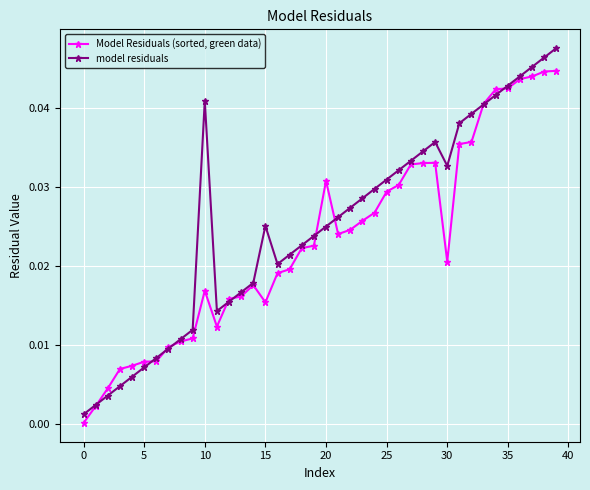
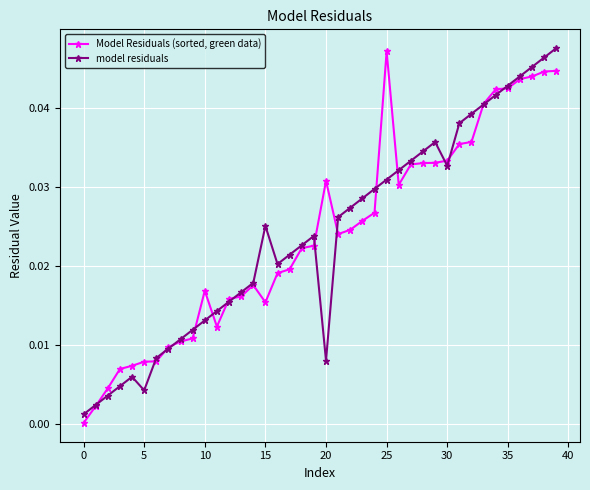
model residuals, 5: 0.007 -> 0.004
model residuals, 10: 0.041 -> 0.013
model residuals, 20: 0.025 -> 0.008
Model Residuals (sorted, green data), 25: 0.029 -> 0.047
Model Residuals (sorted, green data), 30: 0.021 -> 0.033
